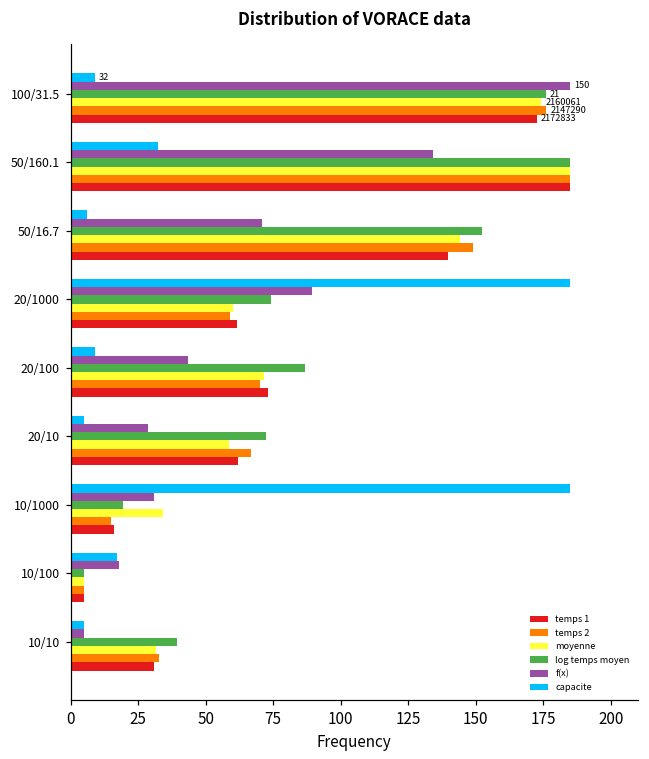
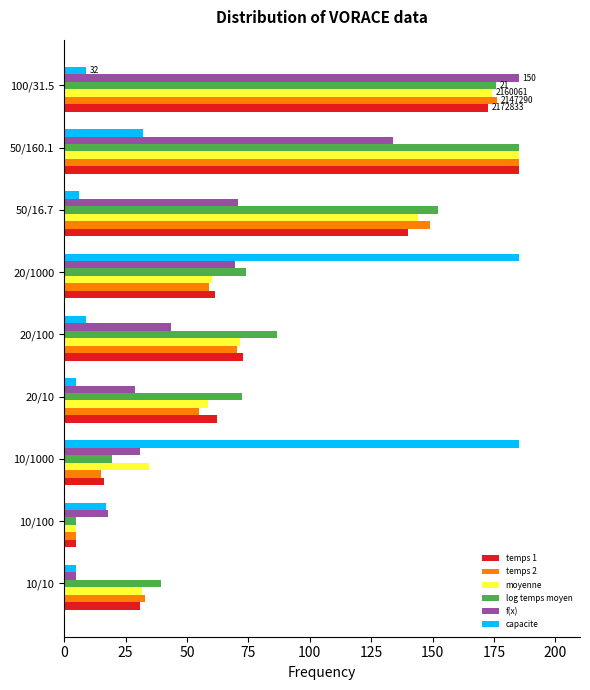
f(x), 20/1000: 89 -> 69
temps 2, 20/10: 67 -> 55
